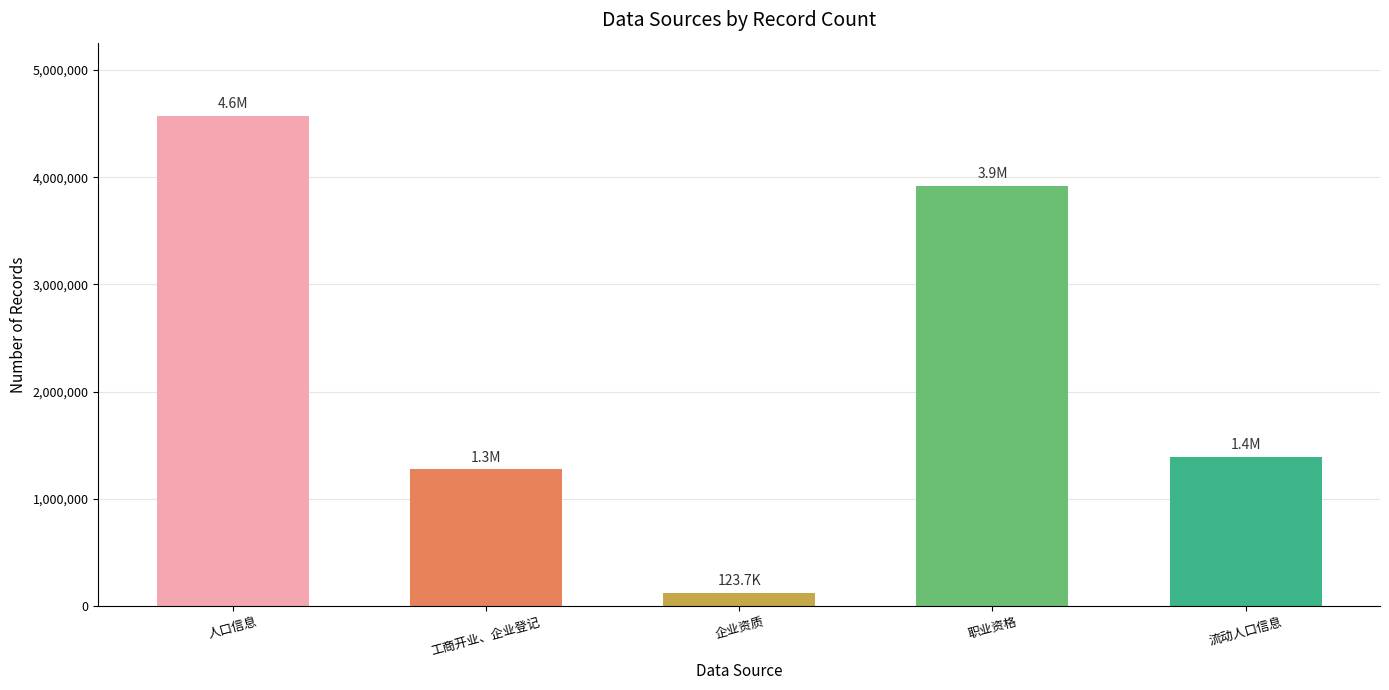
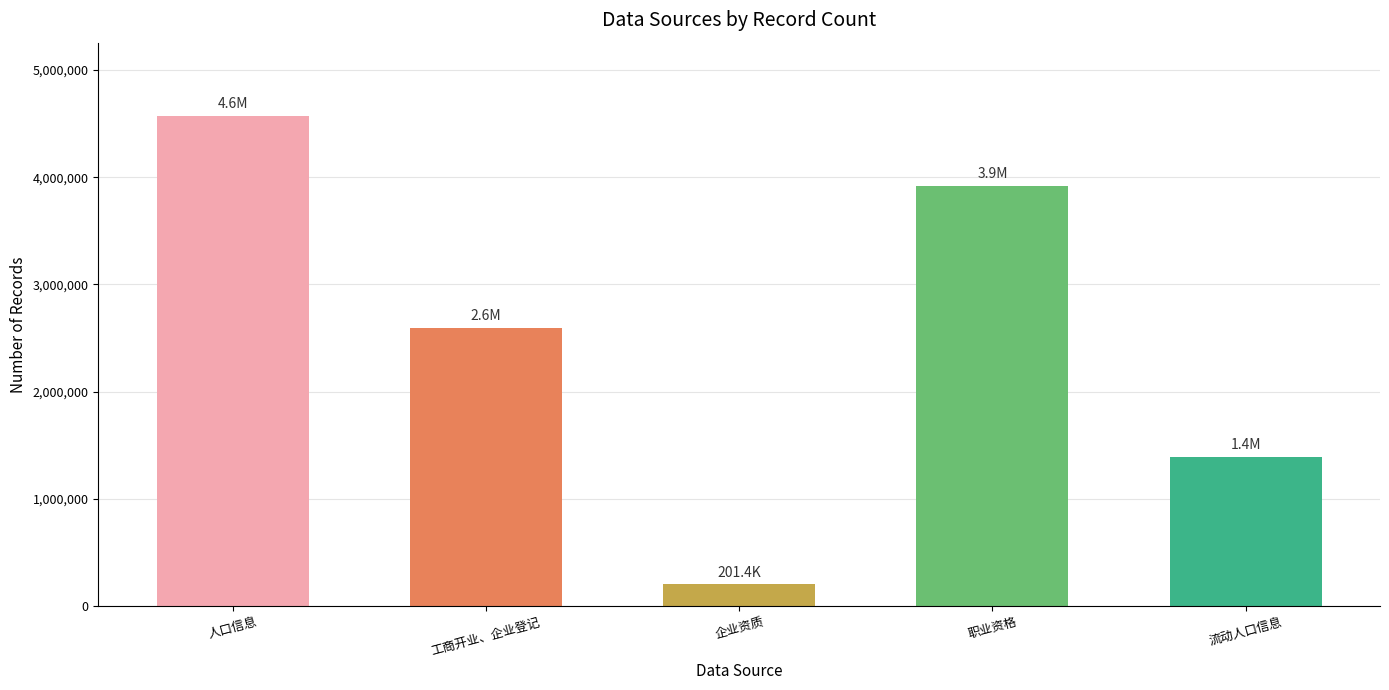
工商开业、企业登记: 1.3M -> 2.6M
企业资质: 123.7K -> 201.4K
